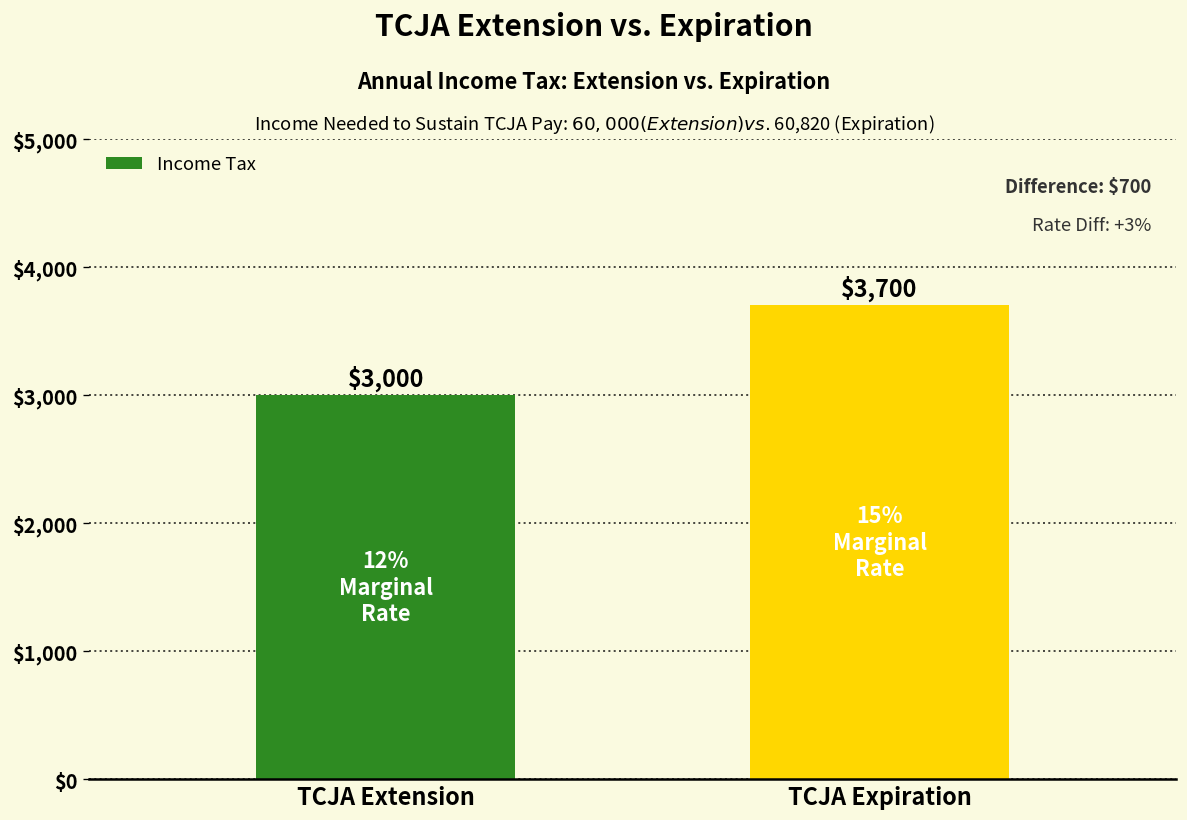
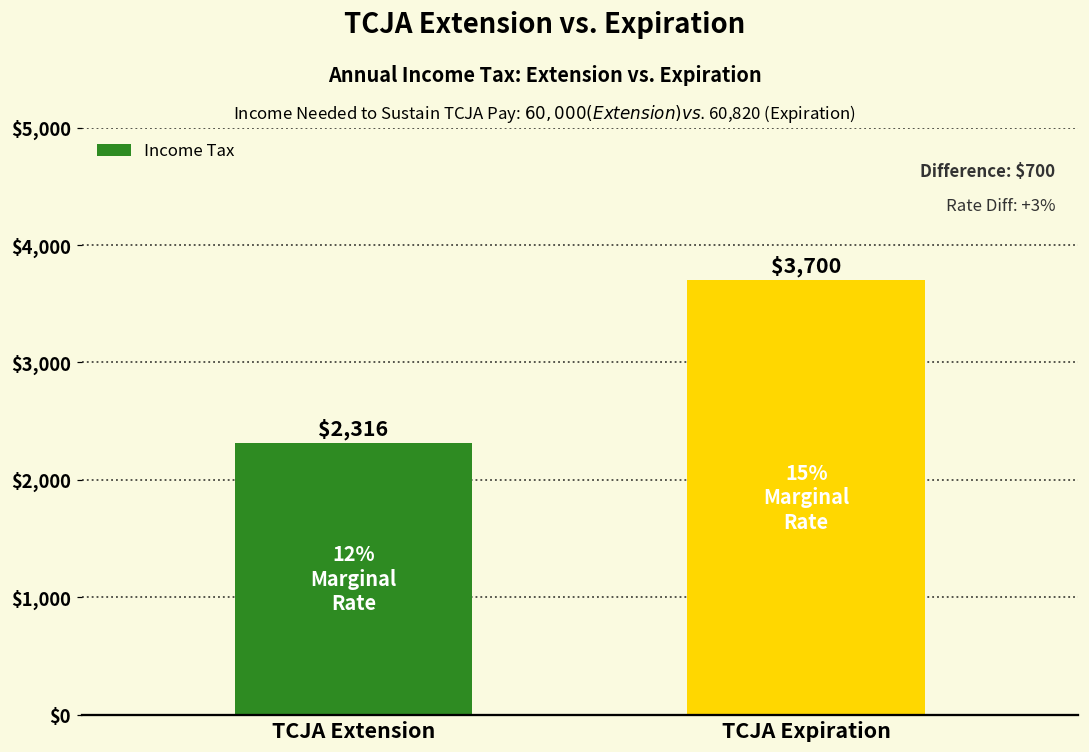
TCJA Extension: $3,000 -> $2,316
